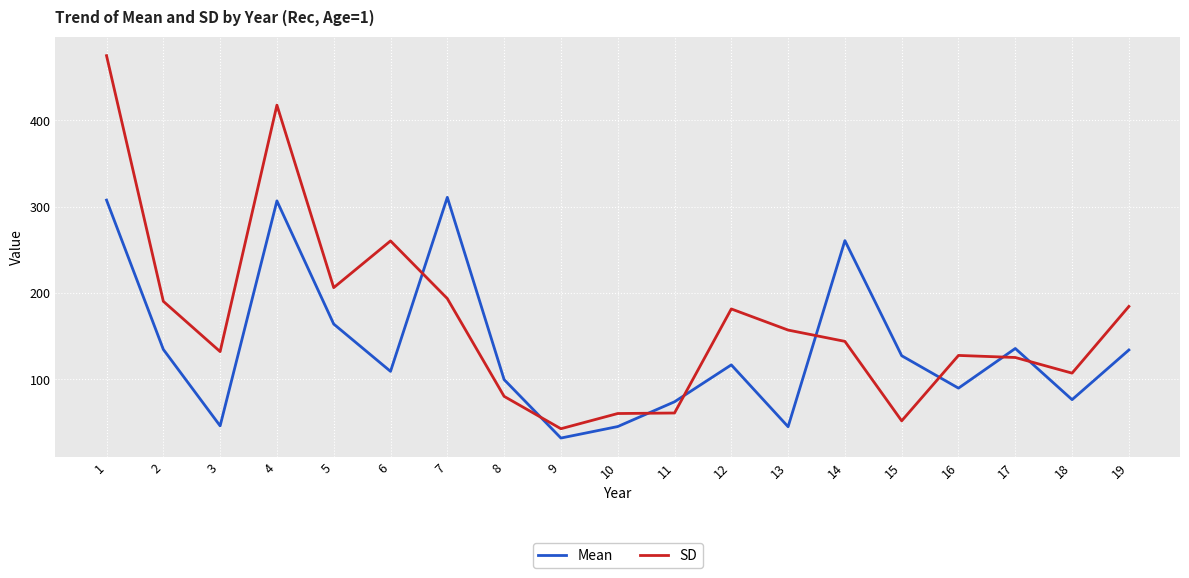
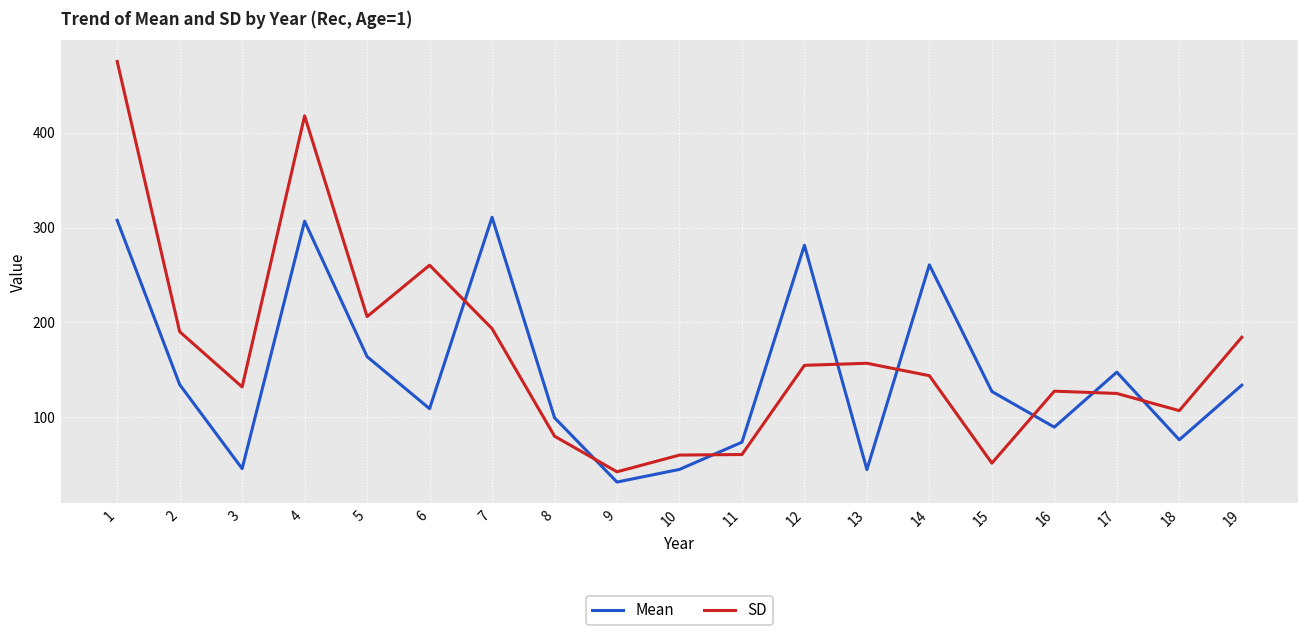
Mean, 12: 120 -> 280
SD, 12: 180 -> 150
Mean, 17: 140 -> 150
